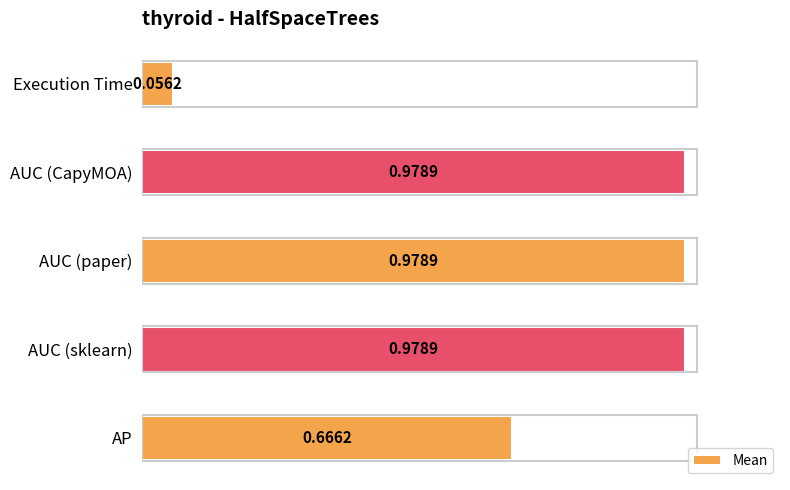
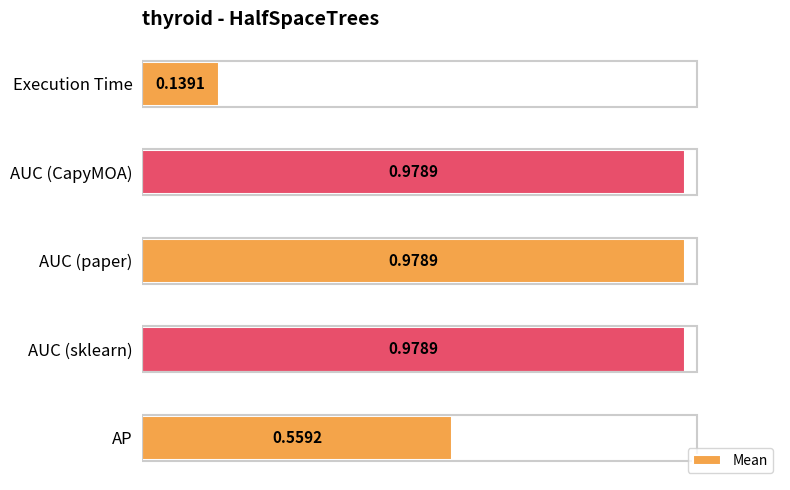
Execution Time: 0.0562 -> 0.1391
AP: 0.6662 -> 0.5592
